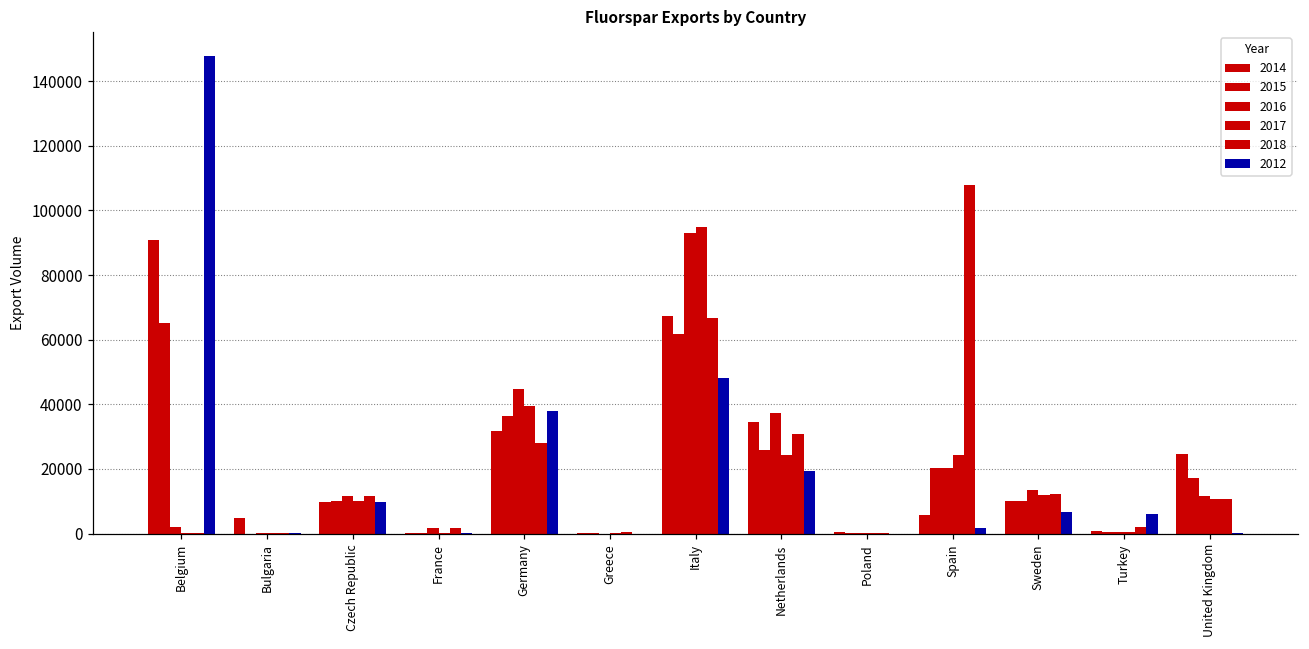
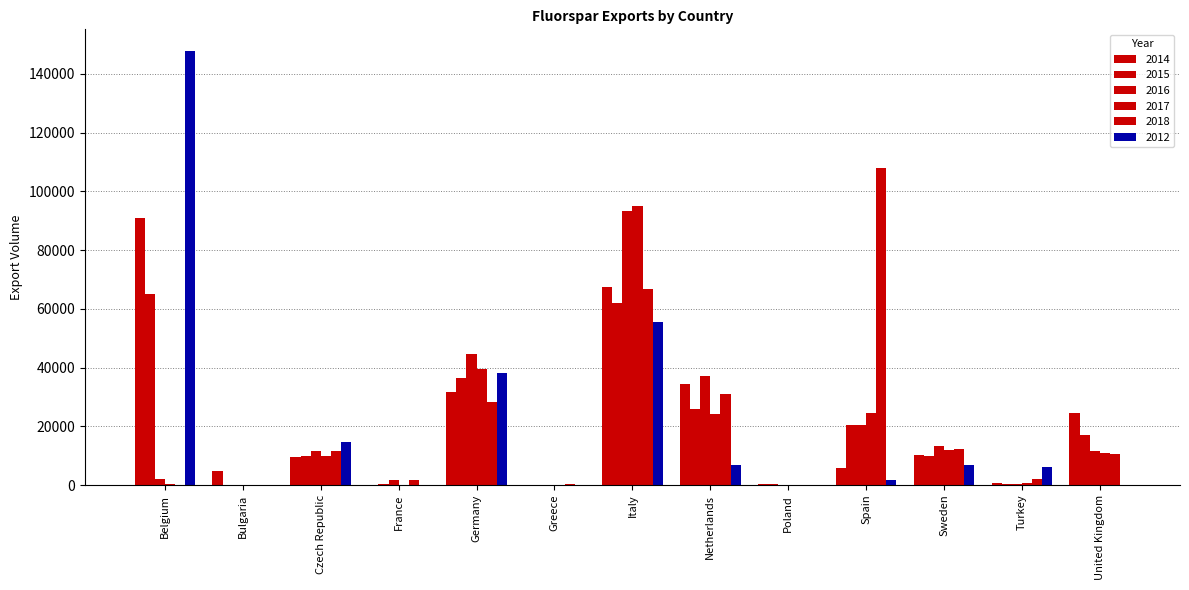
2012, Czech Republic: 10000 -> 15000
2012, Italy: 48000 -> 55000
2012, Netherlands: 19000 -> 7000
